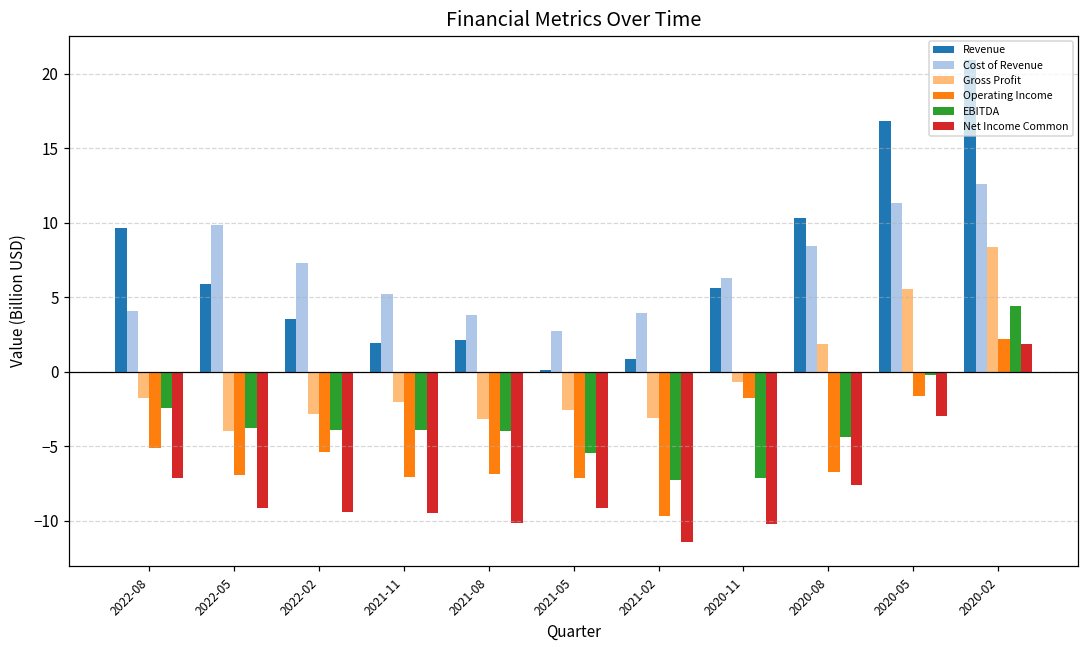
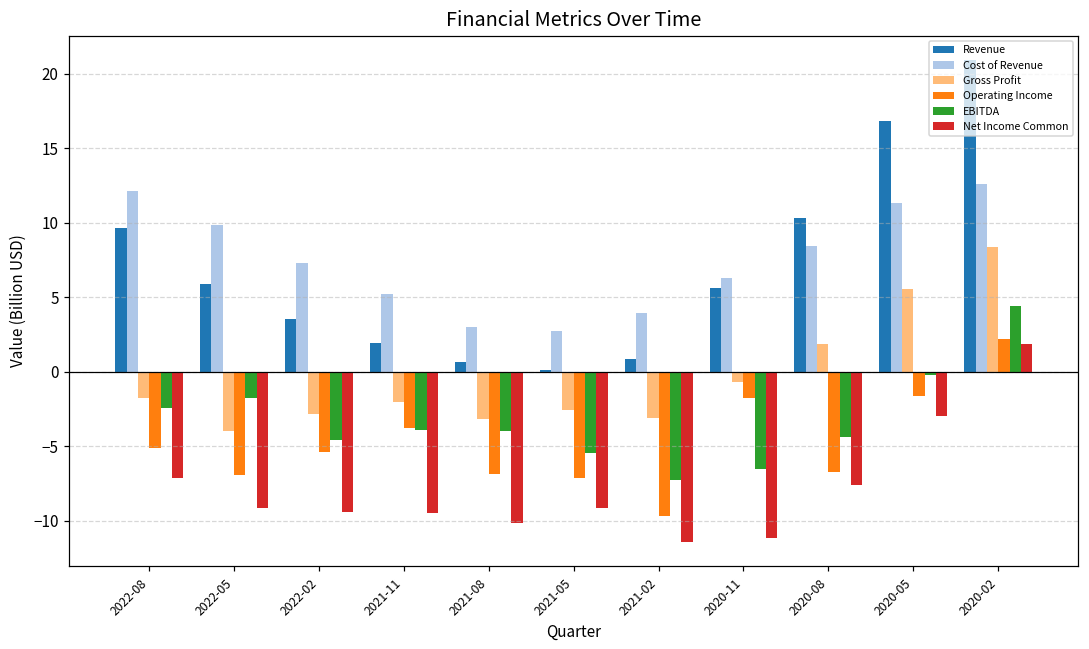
Cost of Revenue, 2022-08: 4.1 -> 12.1
EBITDA, 2022-05: -3.8 -> -1.8
EBITDA, 2022-02: -3.9 -> -4.6
Operating Income, 2021-11: -7.1 -> -3.8
Revenue, 2021-08: 2.1 -> 0.7
Cost of Revenue, 2021-08: 3.8 -> 3.0
EBITDA, 2020-11: -7.1 -> -6.5
Net Income Common, 2020-11: -10.2 -> -11.2
